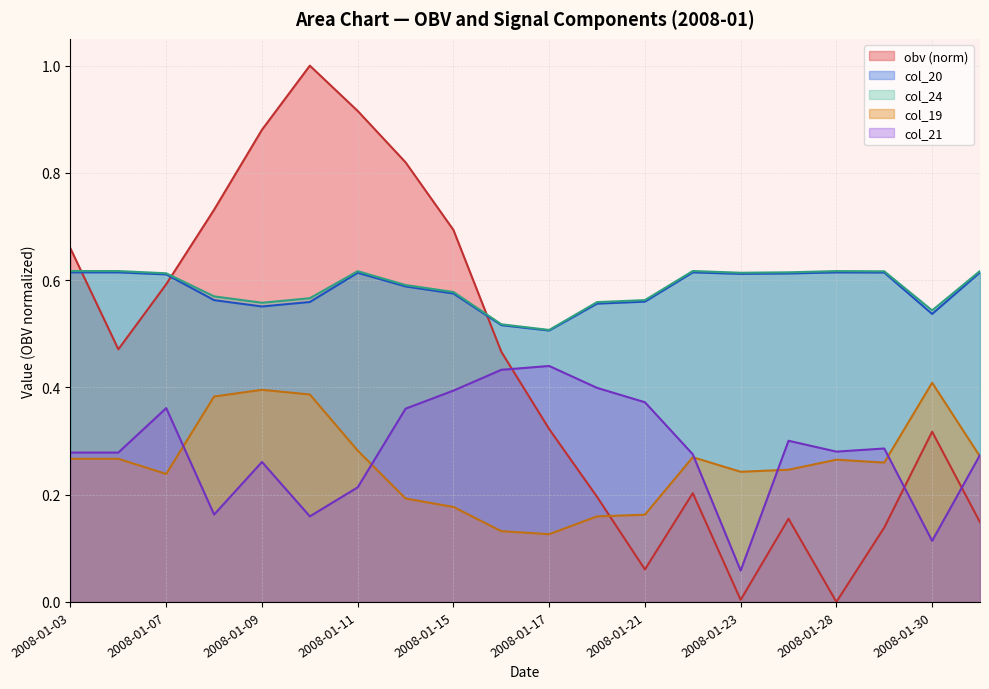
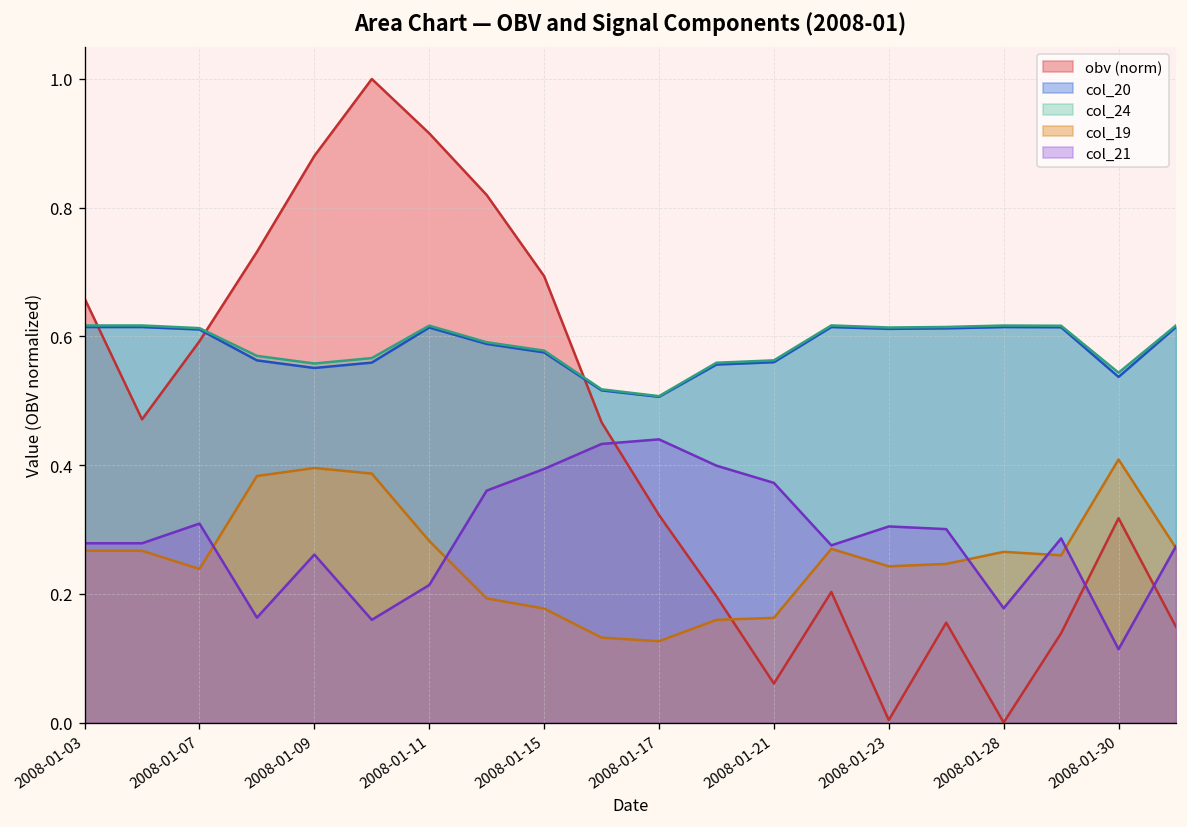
col_21, 2008-01-07: 0.36 -> 0.31
col_21, 2008-01-23: 0.06 -> 0.30
col_21, 2008-01-28: 0.28 -> 0.18
